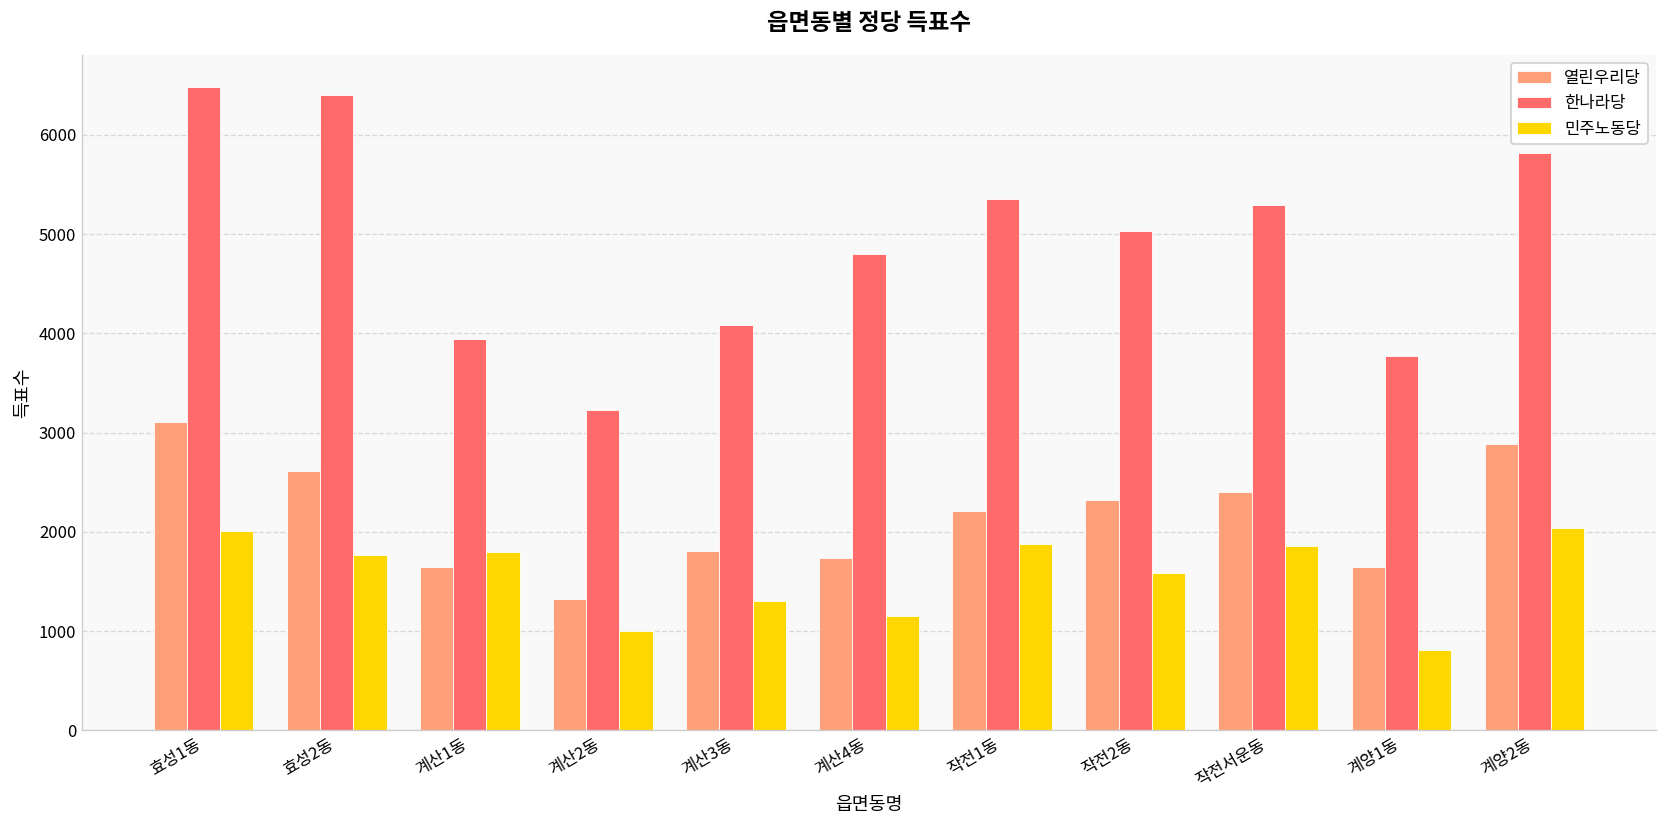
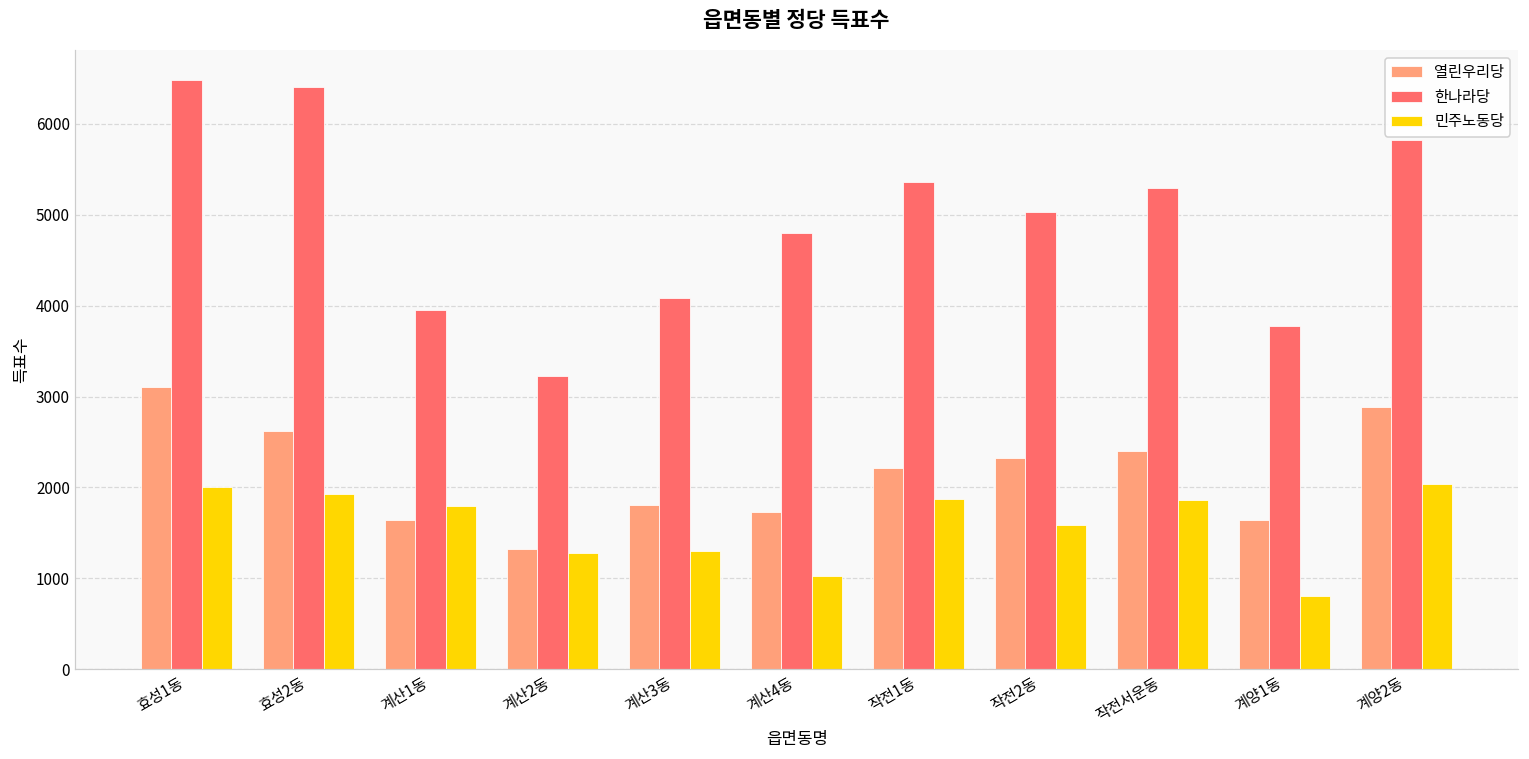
민주노동당, 효성2동: 1800 -> 1900
민주노동당, 계산2동: 1000 -> 1300
민주노동당, 계산4동: 1200 -> 1000
